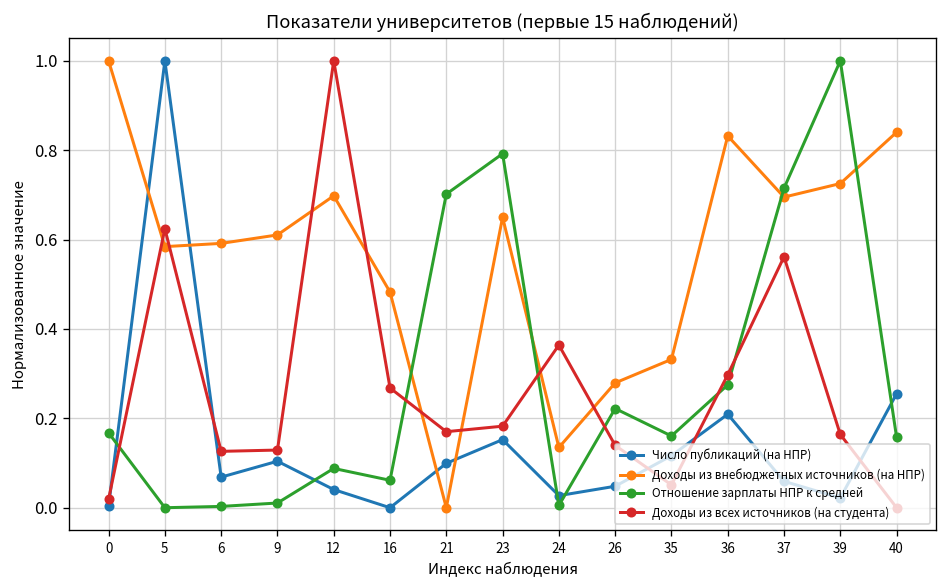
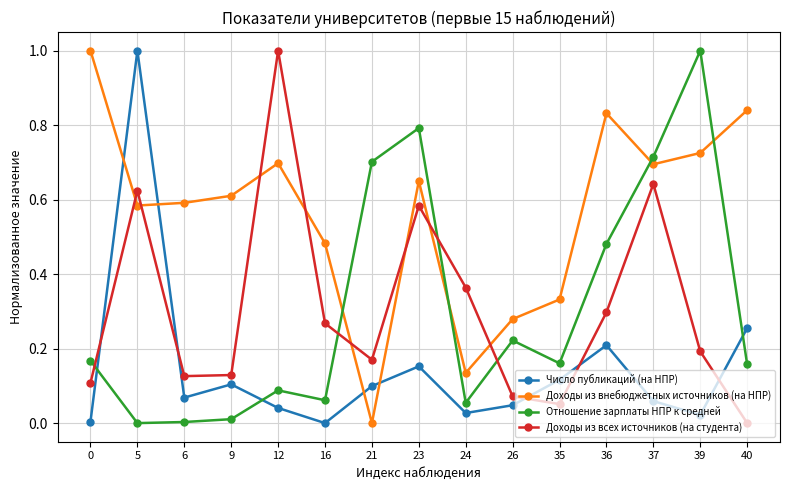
Доходы из всех источников (на студента), 0: 0.02 -> 0.11
Доходы из всех источников (на студента), 23: 0.18 -> 0.58
Отношение зарплаты НПР к средней, 24: 0.01 -> 0.05
Доходы из всех источников (на студента), 26: 0.14 -> 0.07
Отношение зарплаты НПР к средней, 36: 0.27 -> 0.48
Доходы из всех источников (на студента), 37: 0.56 -> 0.64
Доходы из всех источников (на студента), 39: 0.16 -> 0.19
